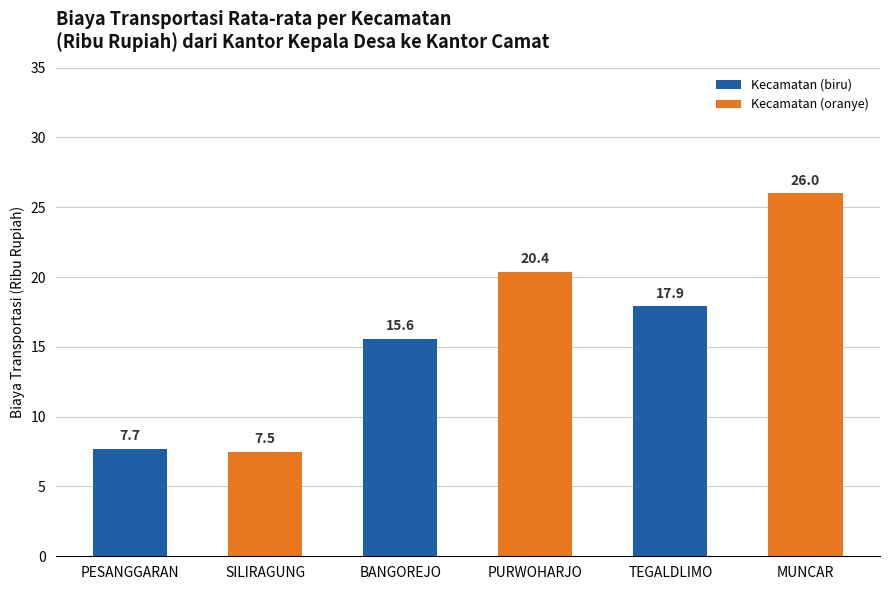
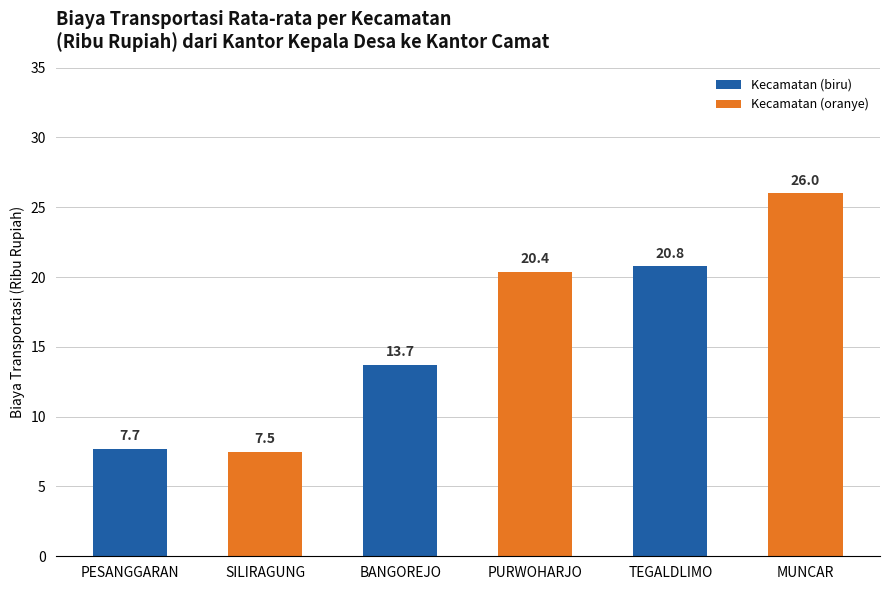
BANGOREJO: 15.6 -> 13.7
TEGALDLIMO: 17.9 -> 20.8
